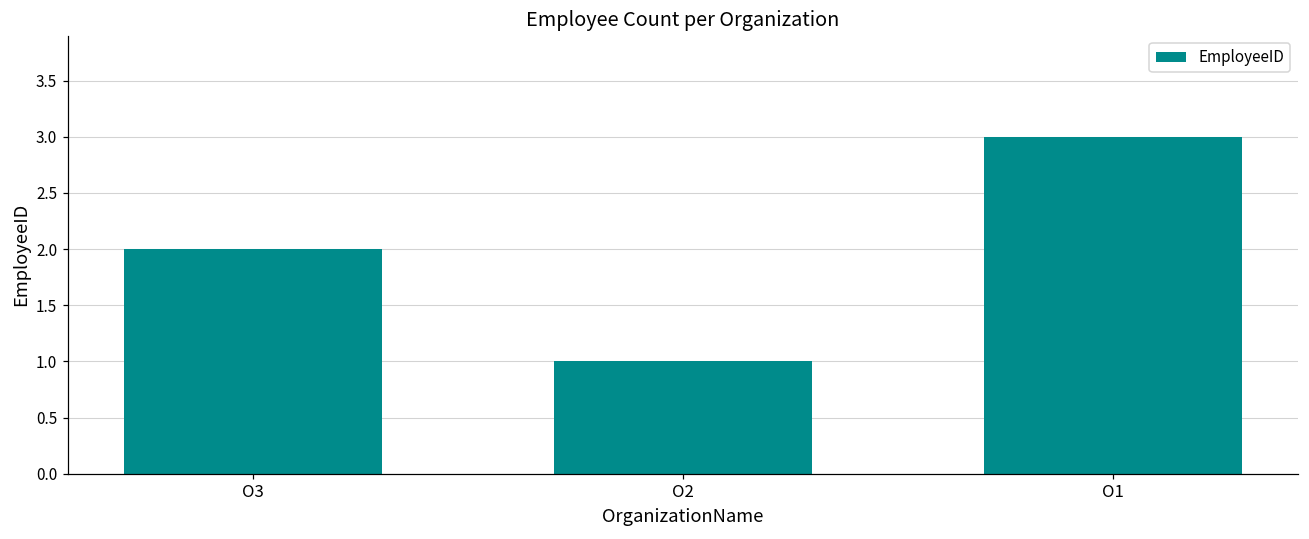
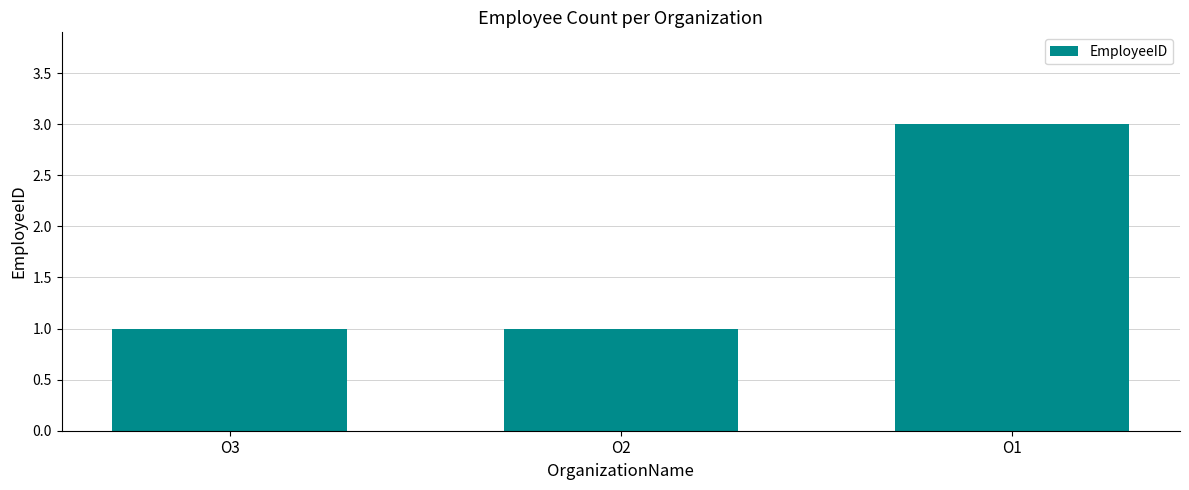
О3: 2 -> 1
